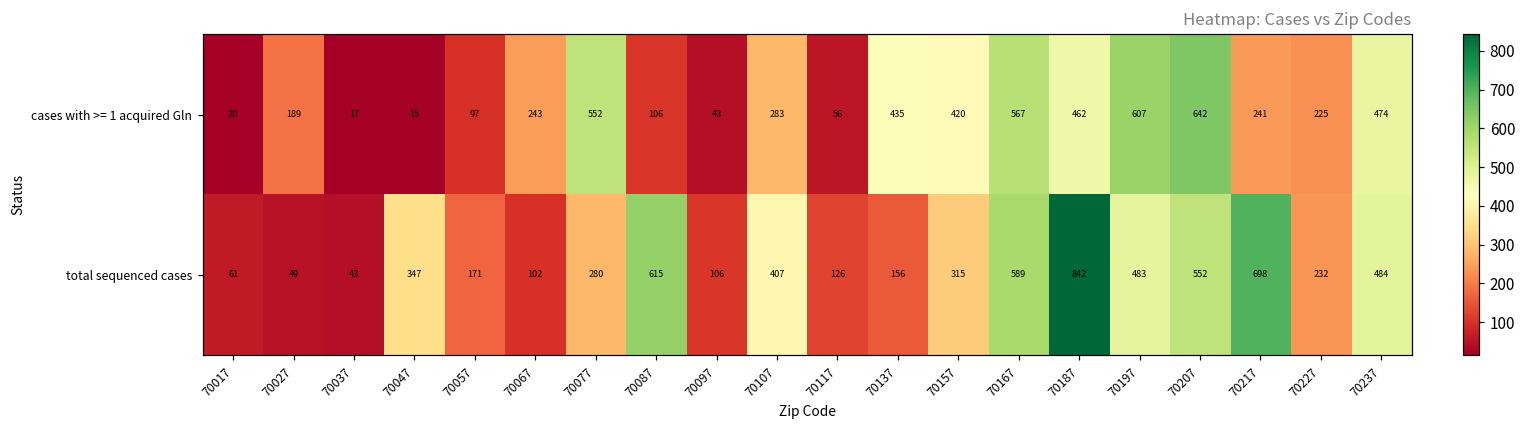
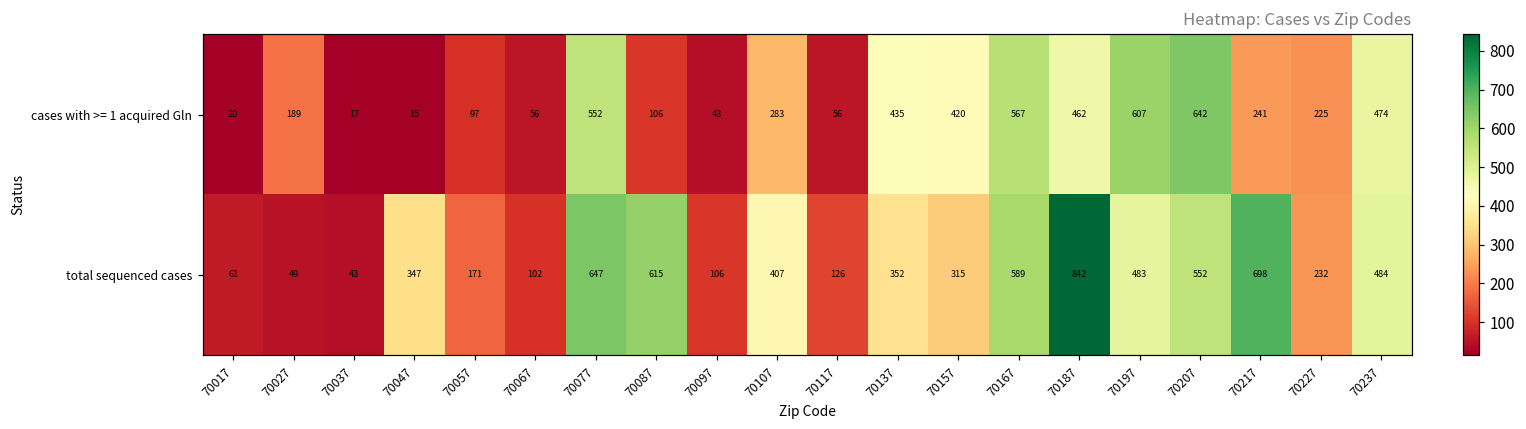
cases with >= 1 acquired Gln, 70067: 243 -> 56
total sequenced cases, 70077: 280 -> 647
total sequenced cases, 70137: 156 -> 352
